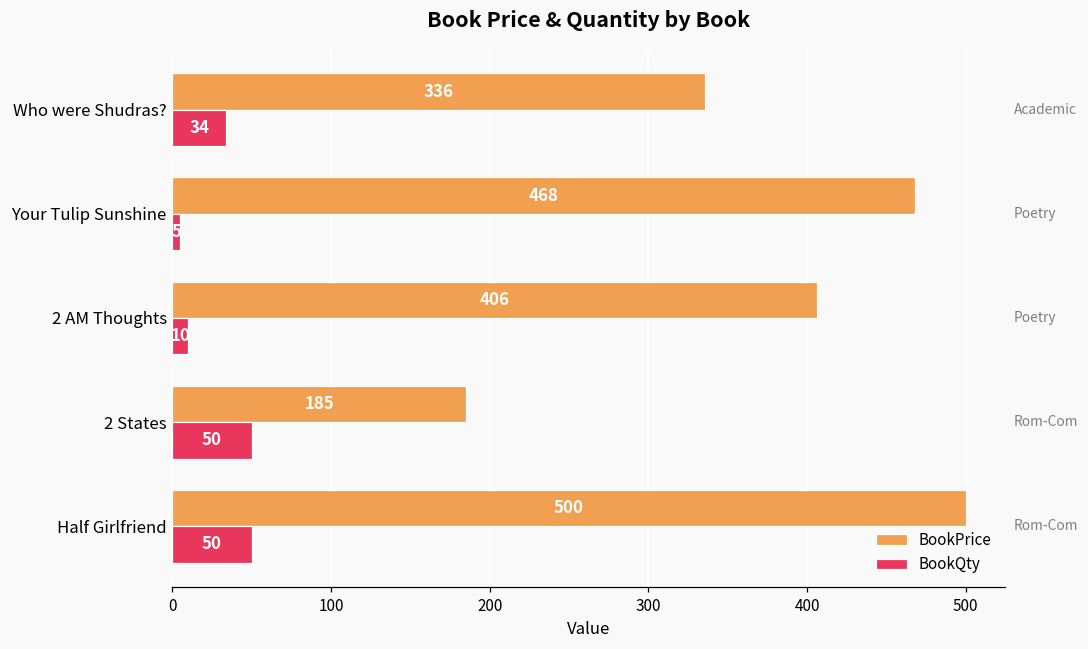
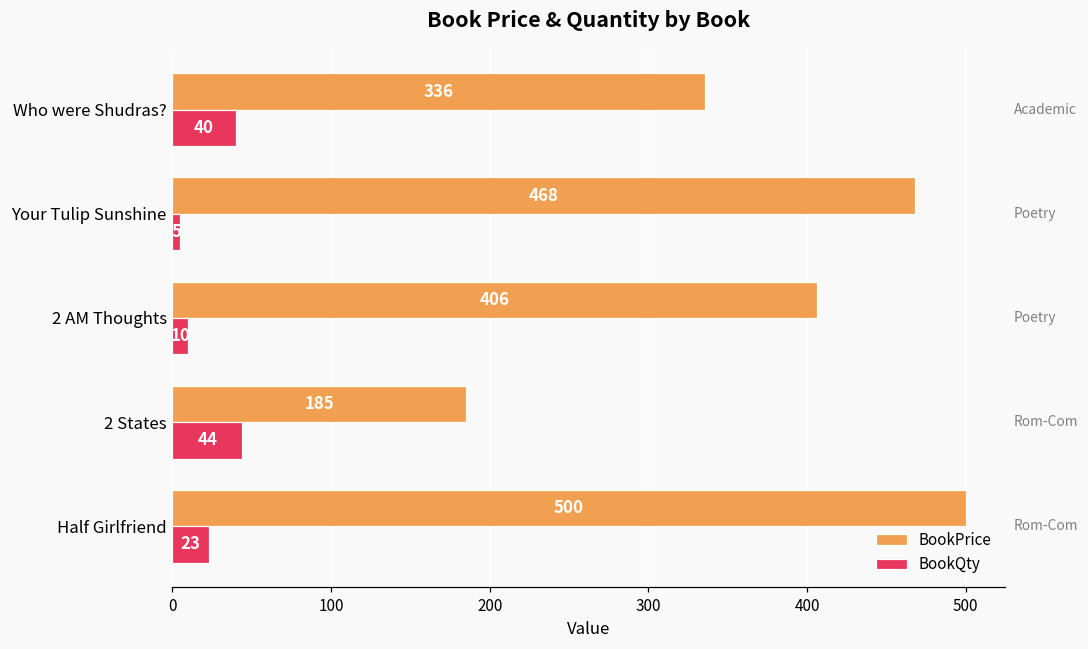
BookQty, Who were Shudras?: 34 -> 40
BookQty, 2 States: 50 -> 44
BookQty, Half Girlfriend: 50 -> 23
